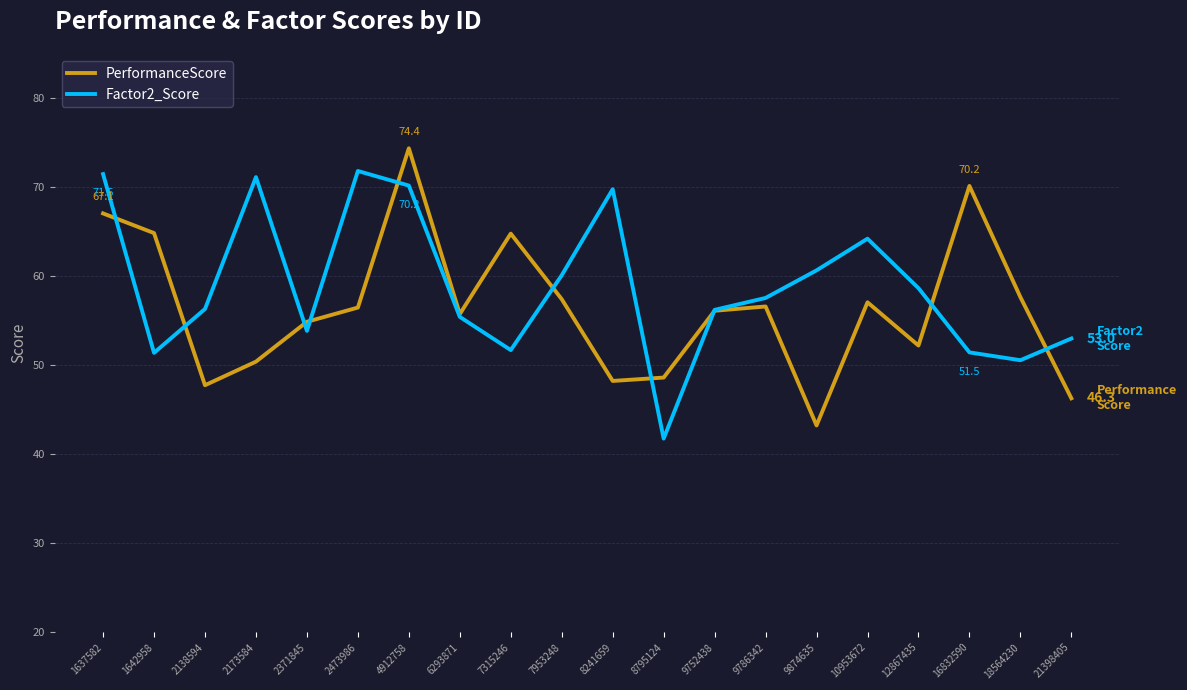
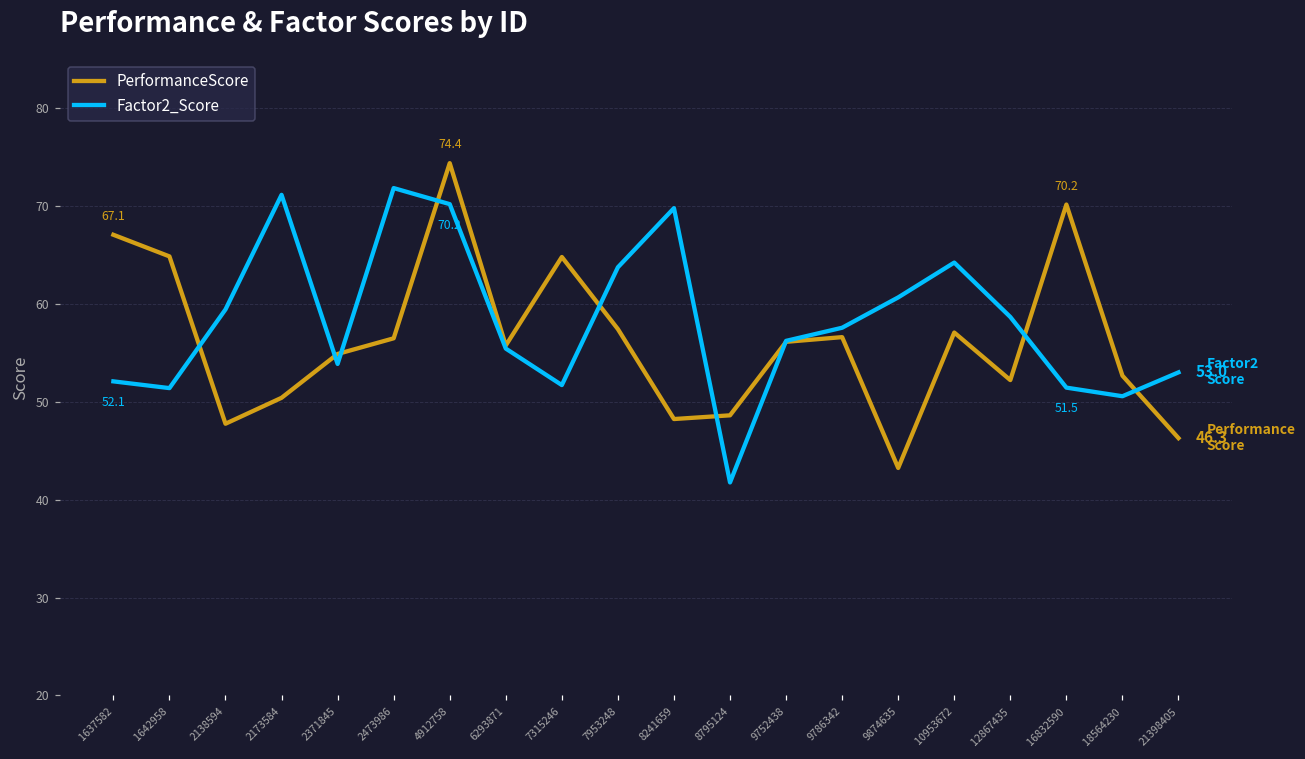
Factor2_Score, 1637582: 71.5 -> 52.1
Factor2_Score, 2138594: 56 -> 59
Factor2_Score, 7953248: 60 -> 64
PerformanceScore, 18564230: 58 -> 53
